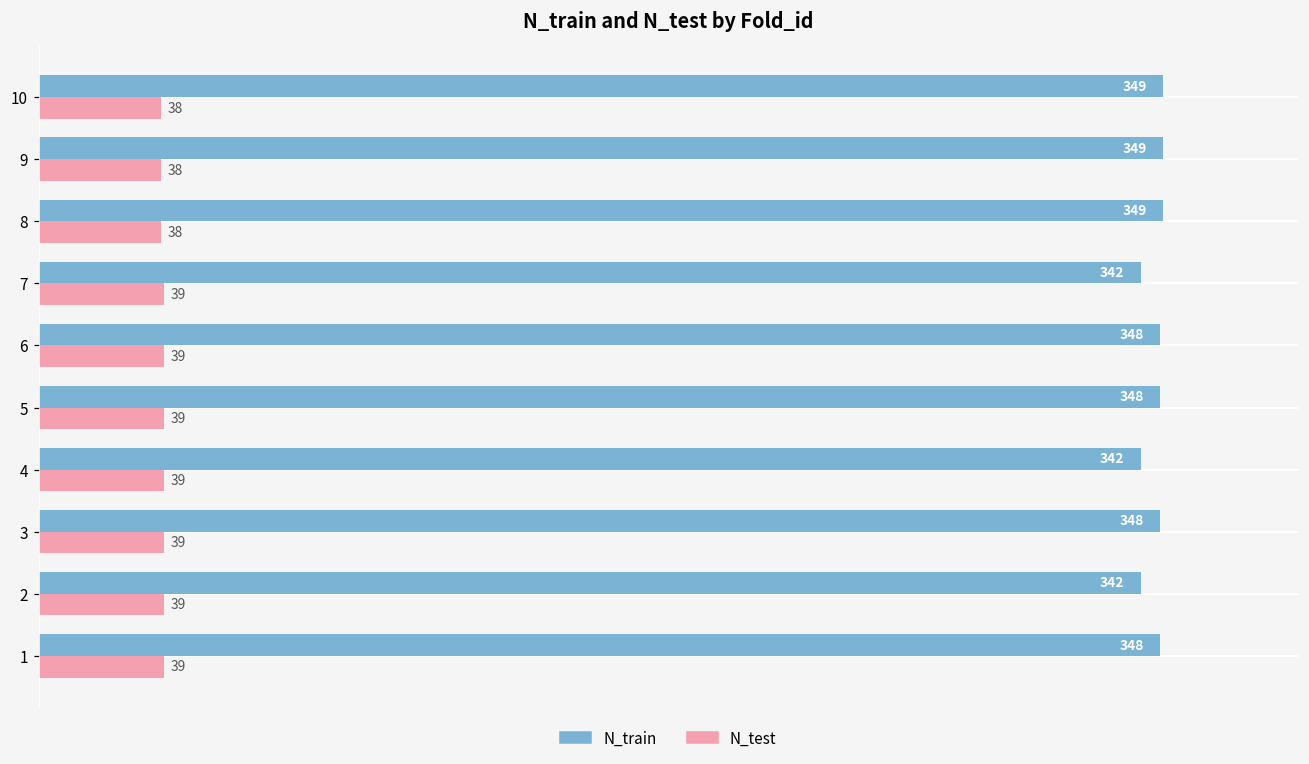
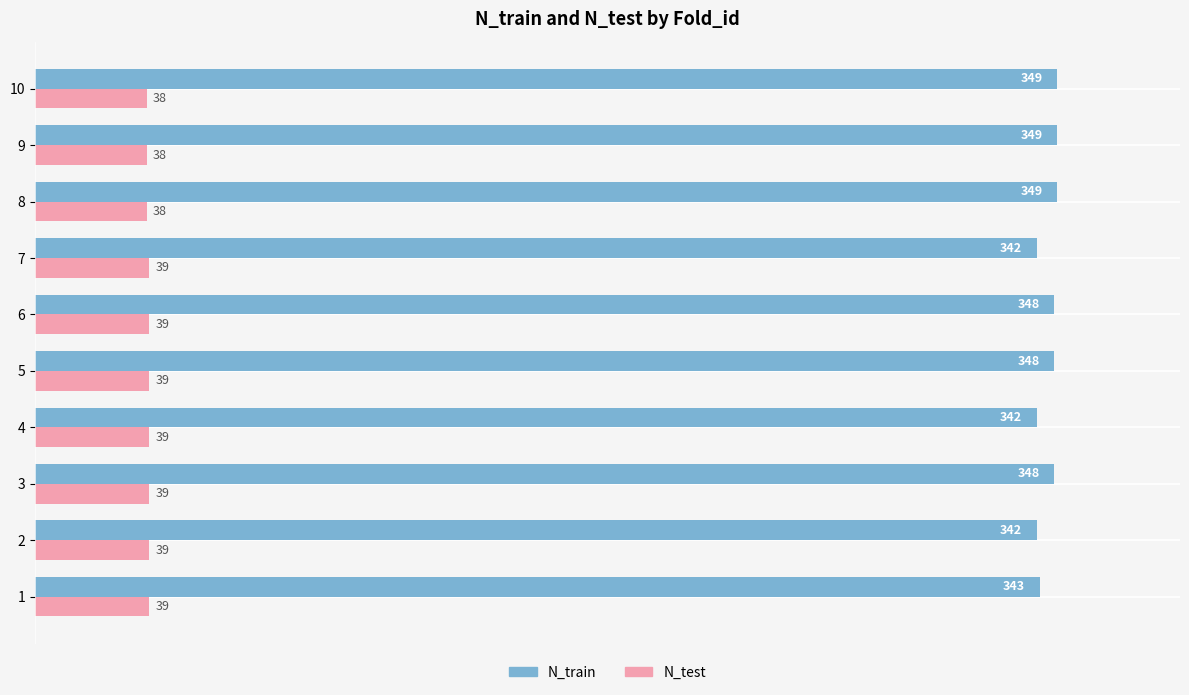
N_train, 1: 348 -> 343
